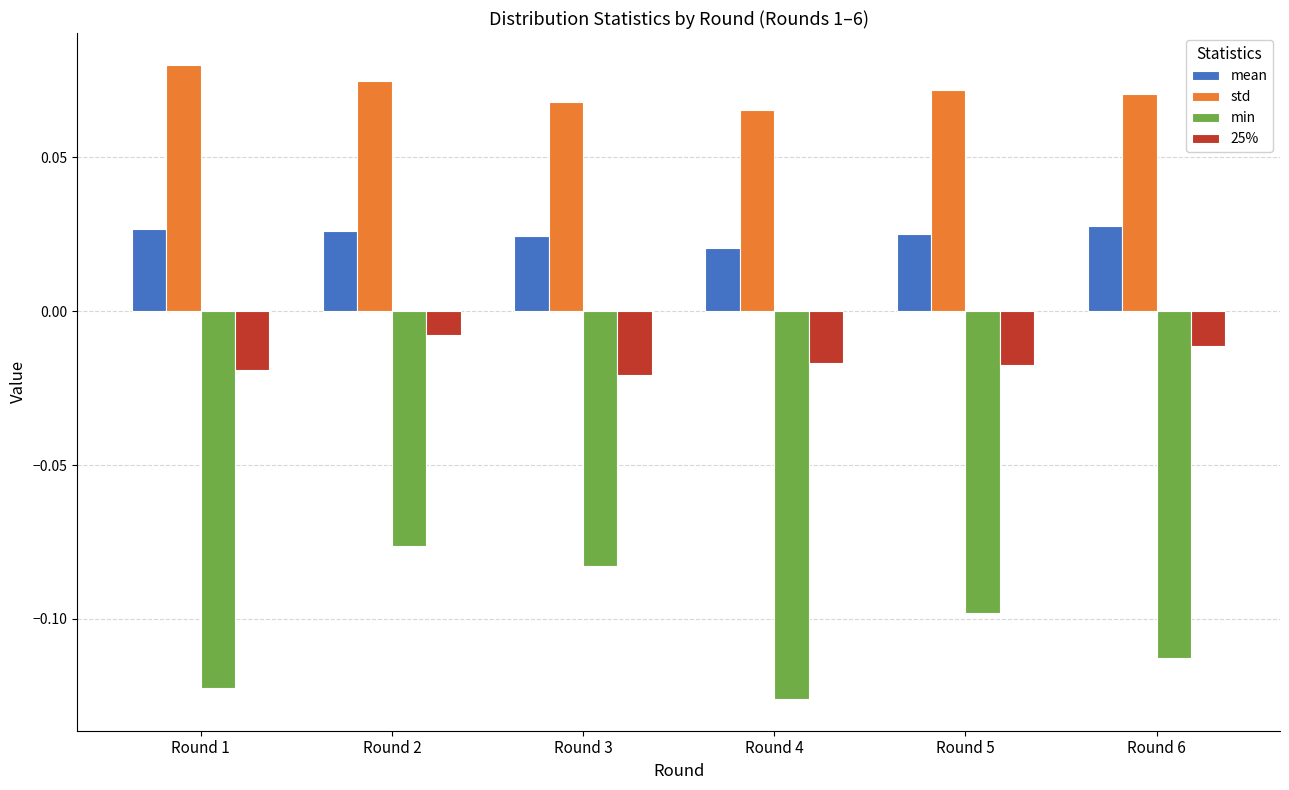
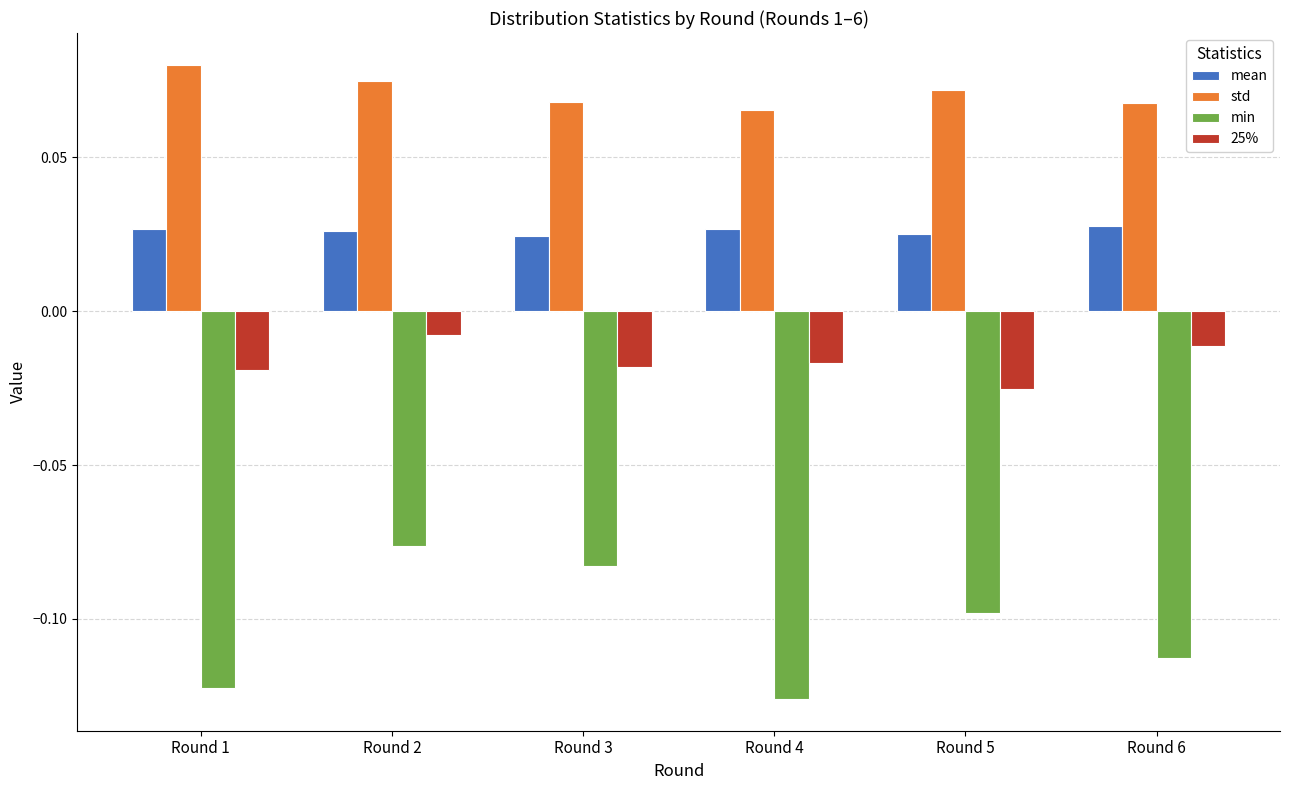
25%, Round 3: -0.021 -> -0.018
mean, Round 4: 0.020 -> 0.027
25%, Round 5: -0.018 -> -0.025
std, Round 6: 0.071 -> 0.068
